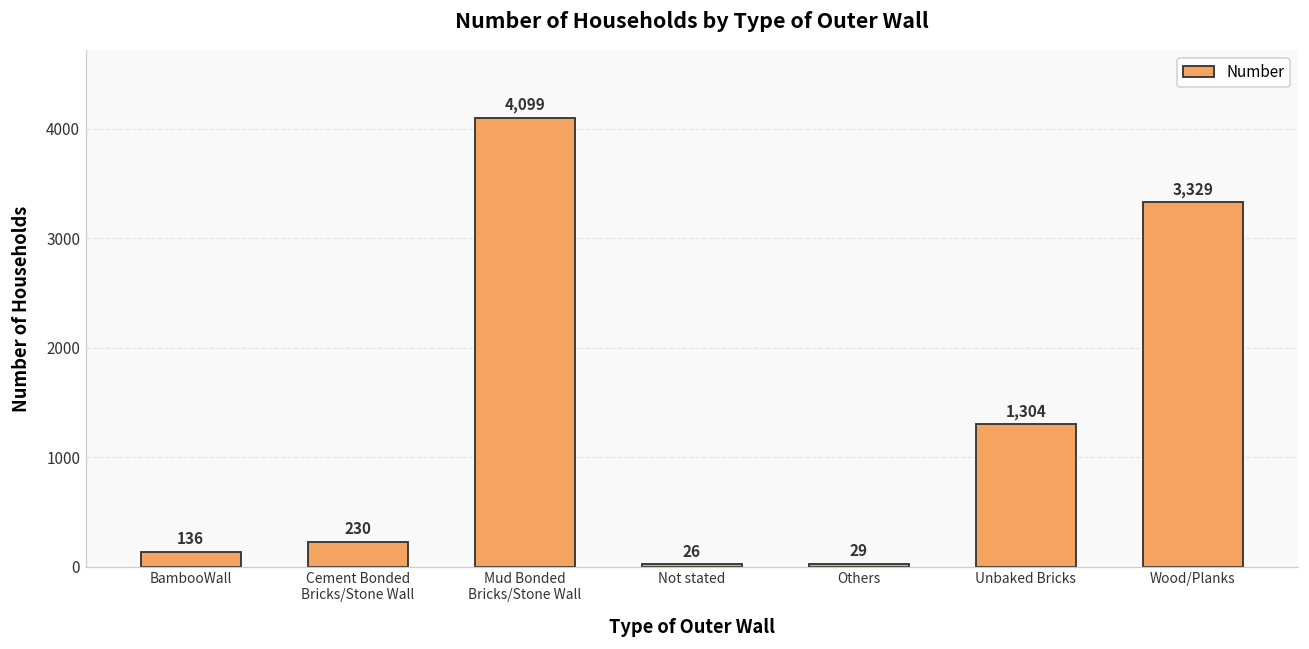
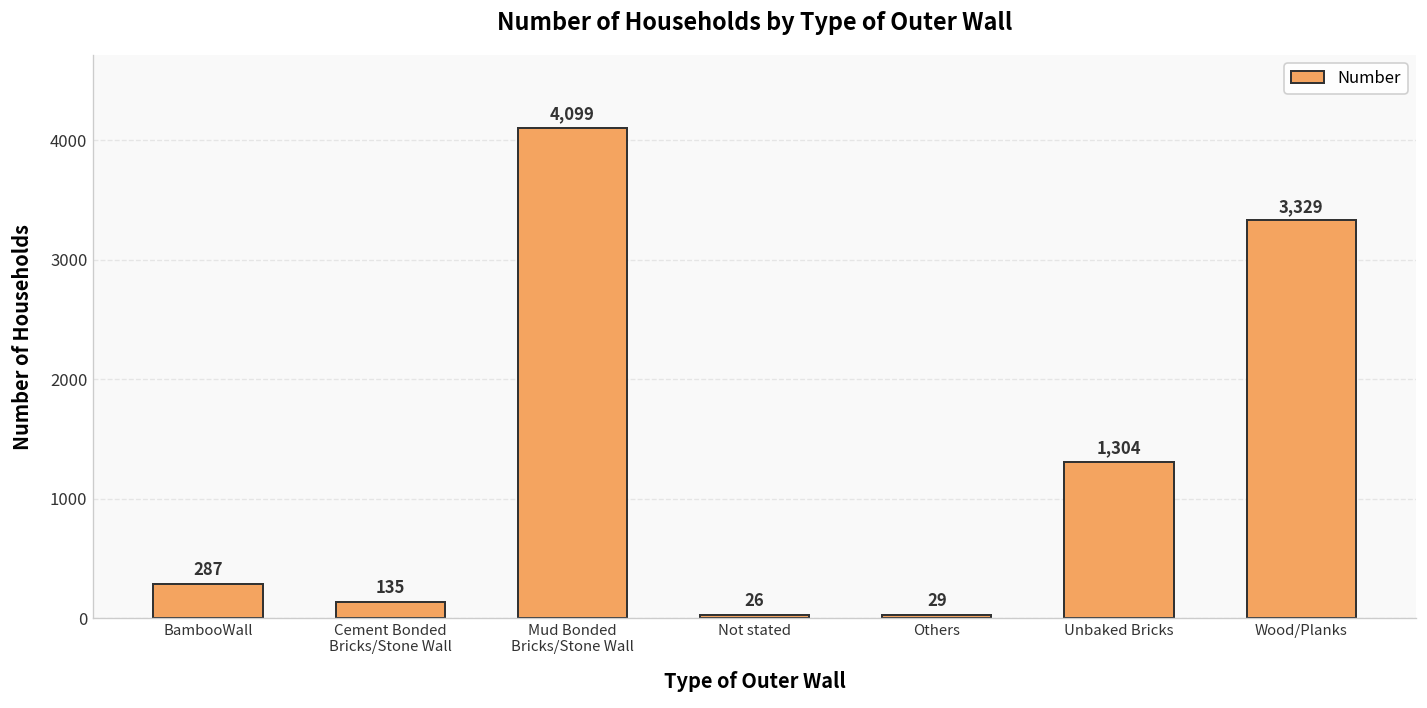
BambooWall: 136 -> 287
Cement Bonded Bricks/Stone Wall: 230 -> 135
